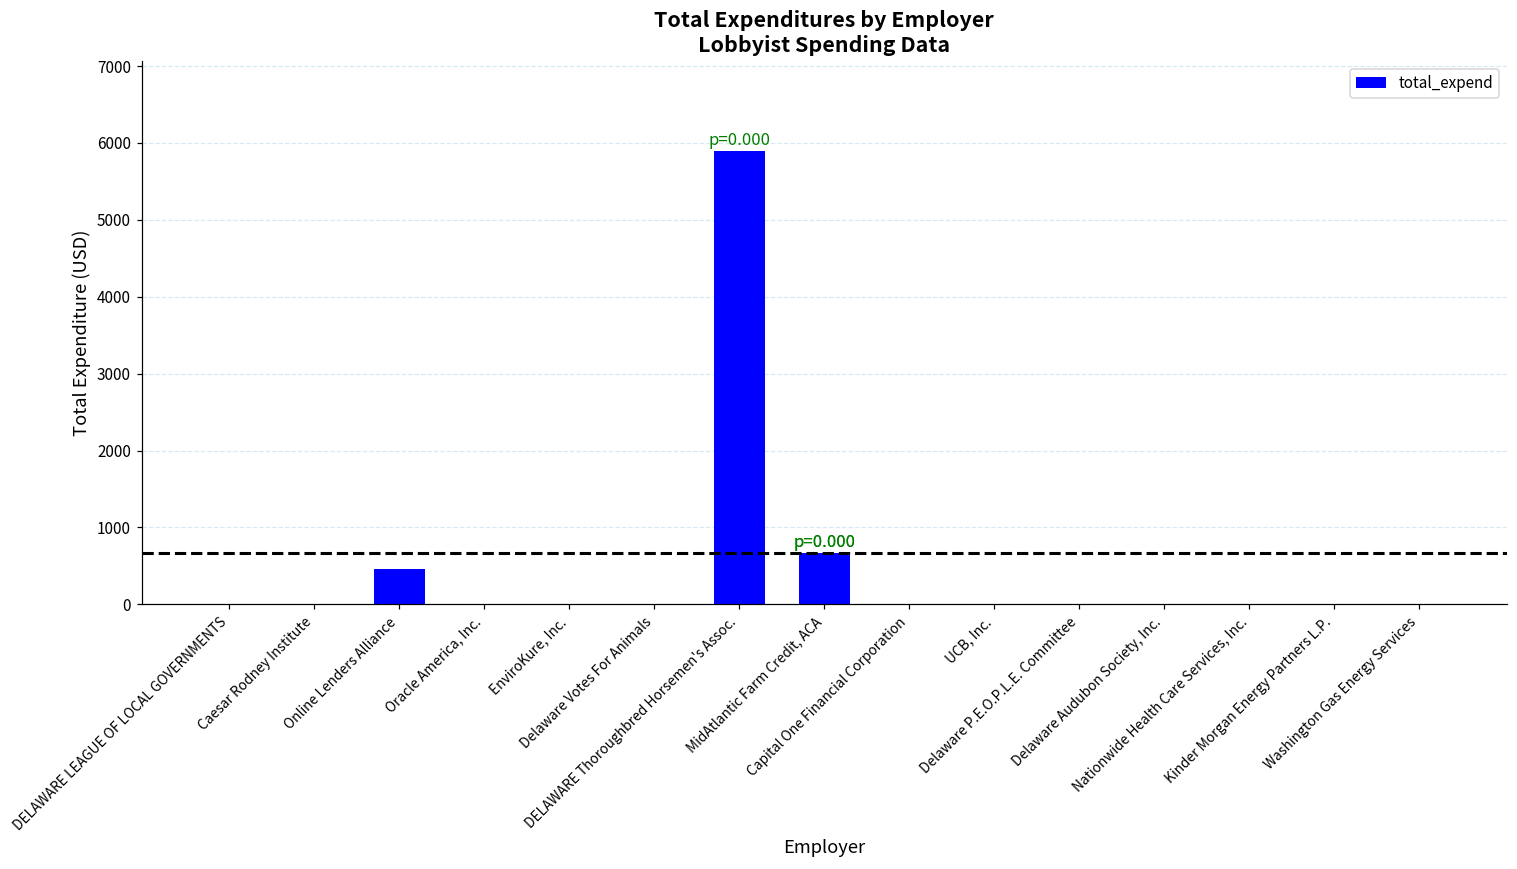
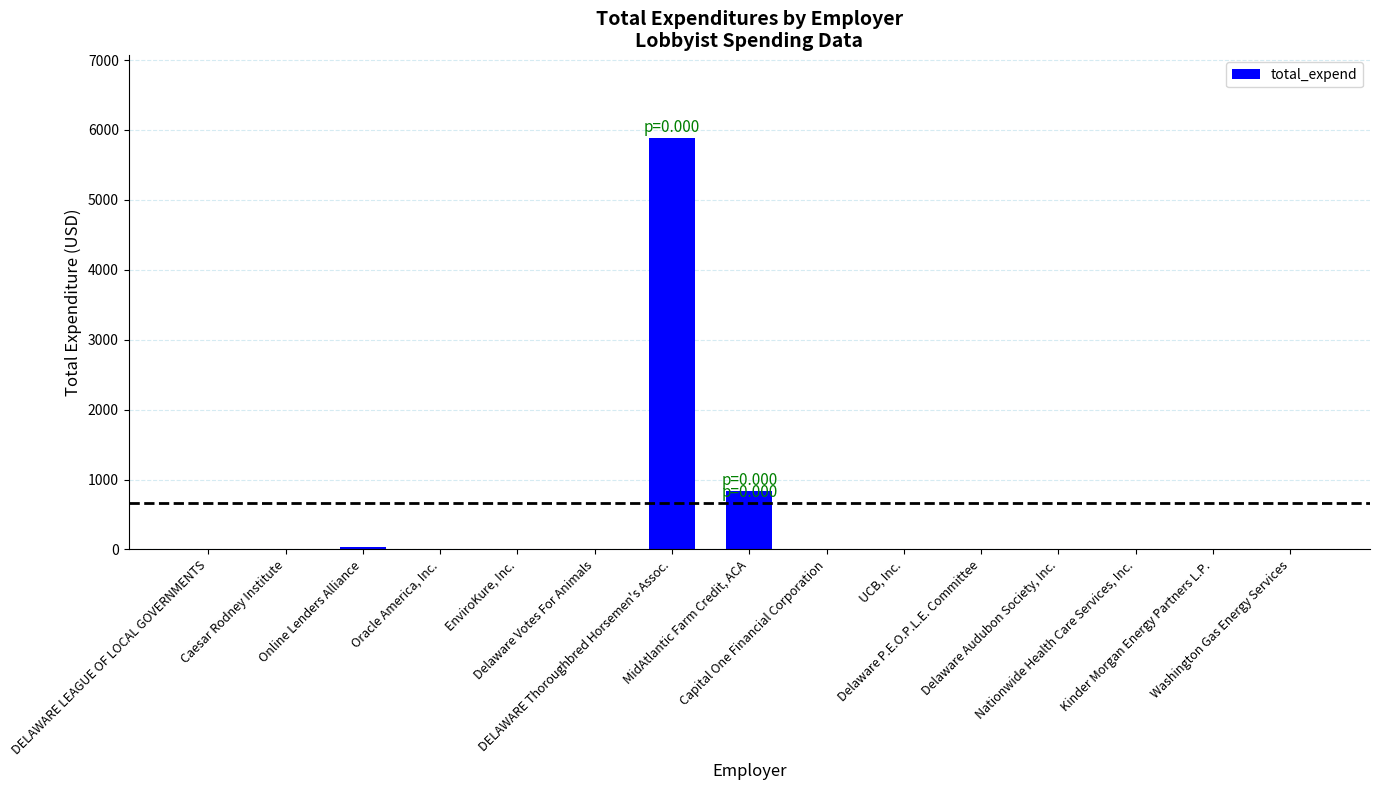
Online Lenders Alliance: 500 -> 0
MidAtlantic Farm Credit, ACA: 700 -> 800
